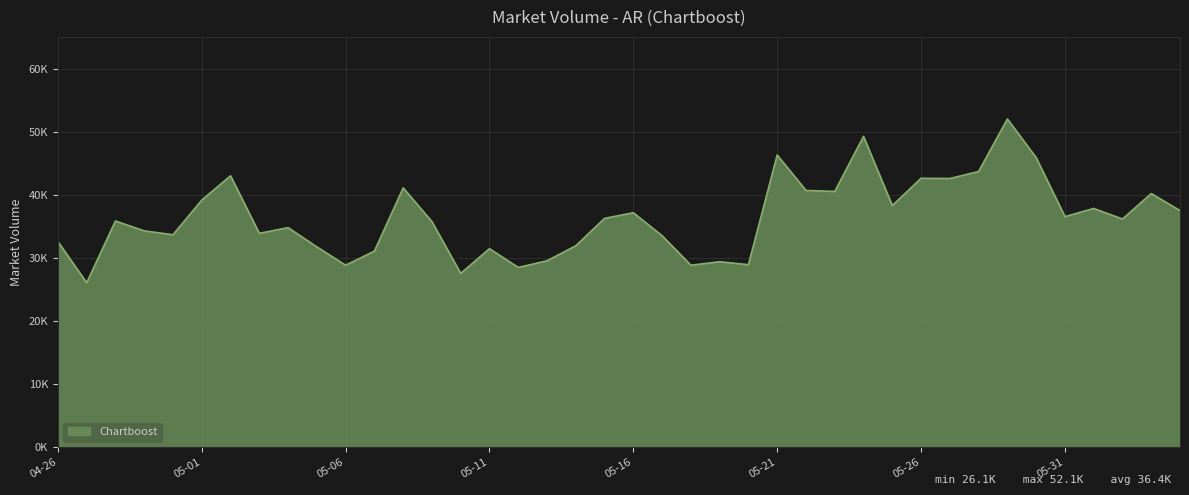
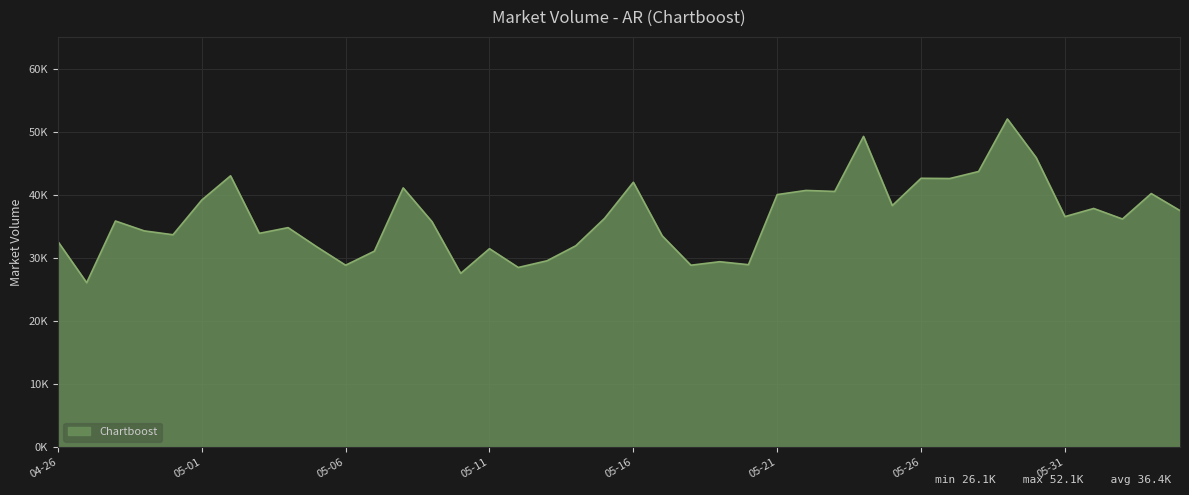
05-16: 37000 -> 42000
05-21: 46000 -> 40000
